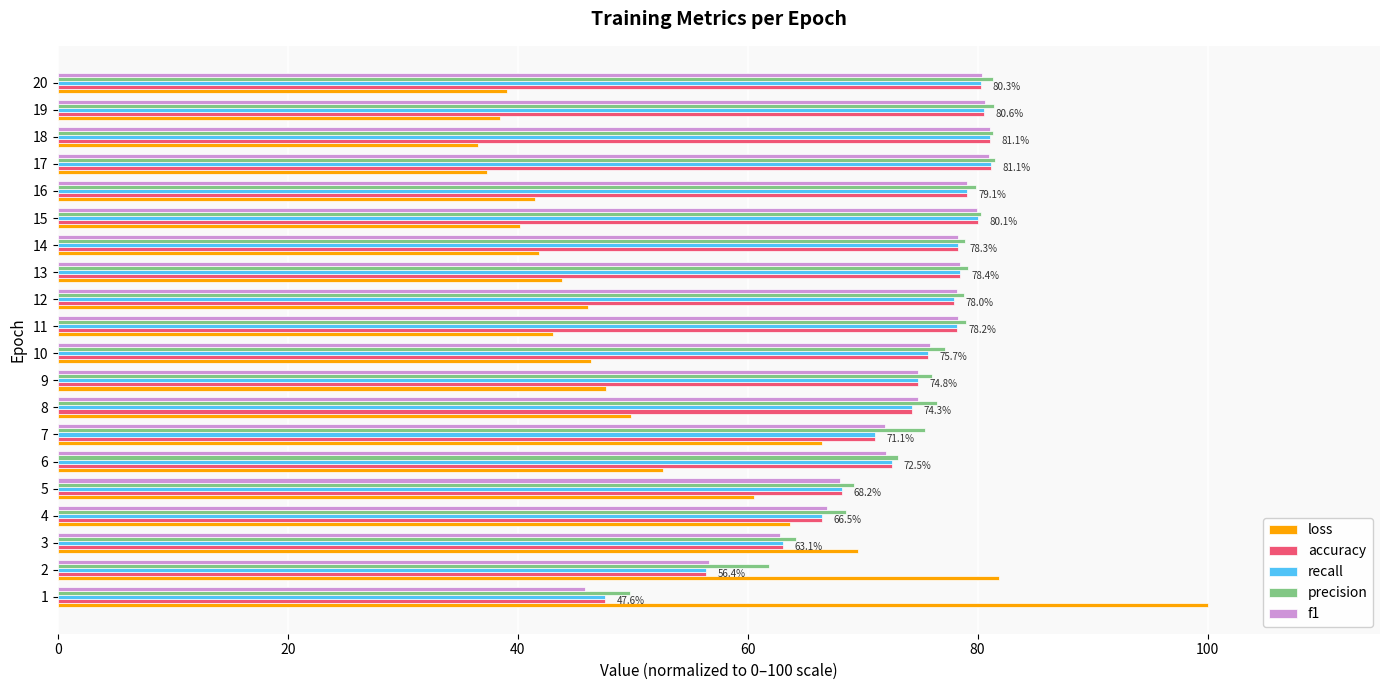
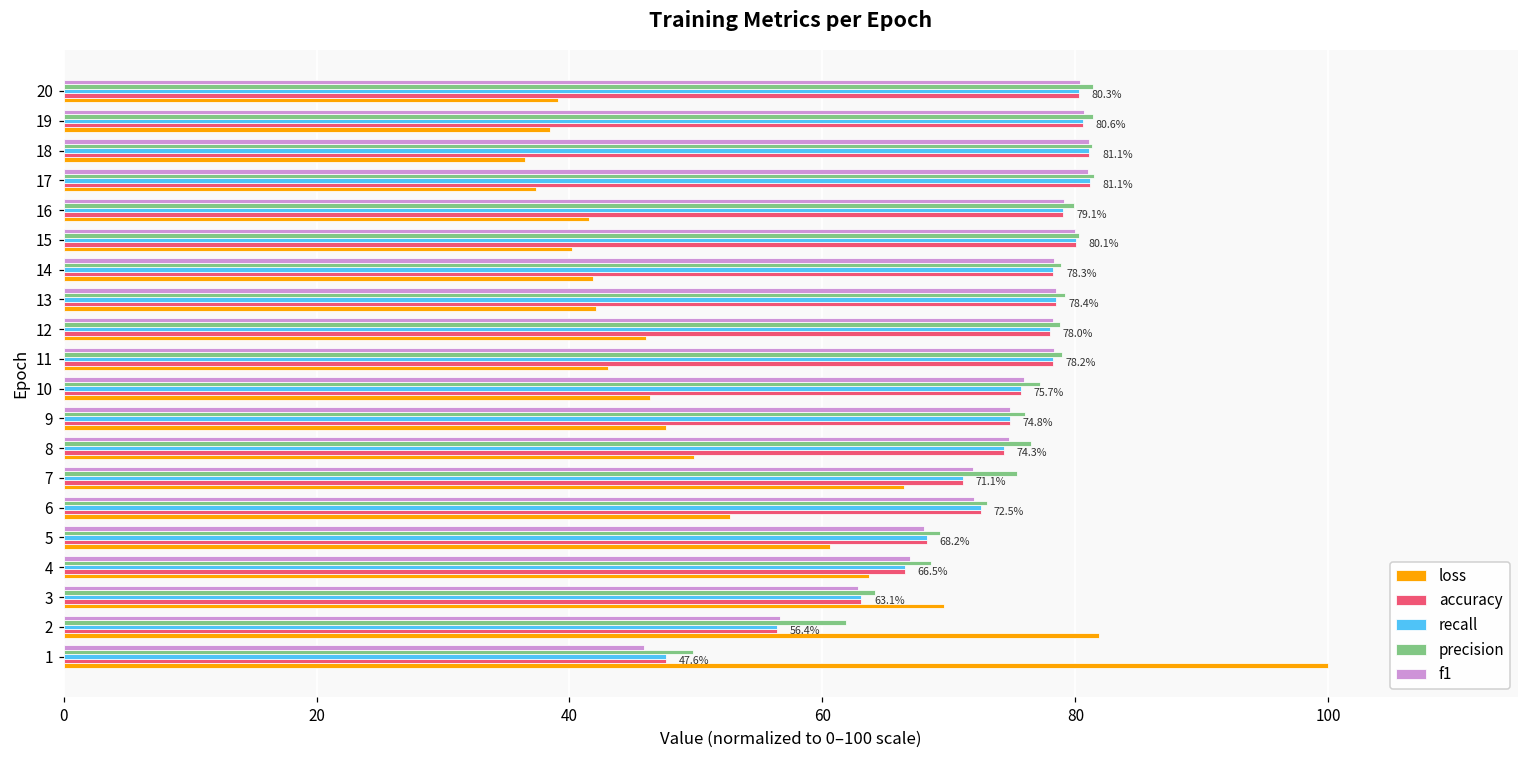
loss, 13: 43.8 -> 42.1
